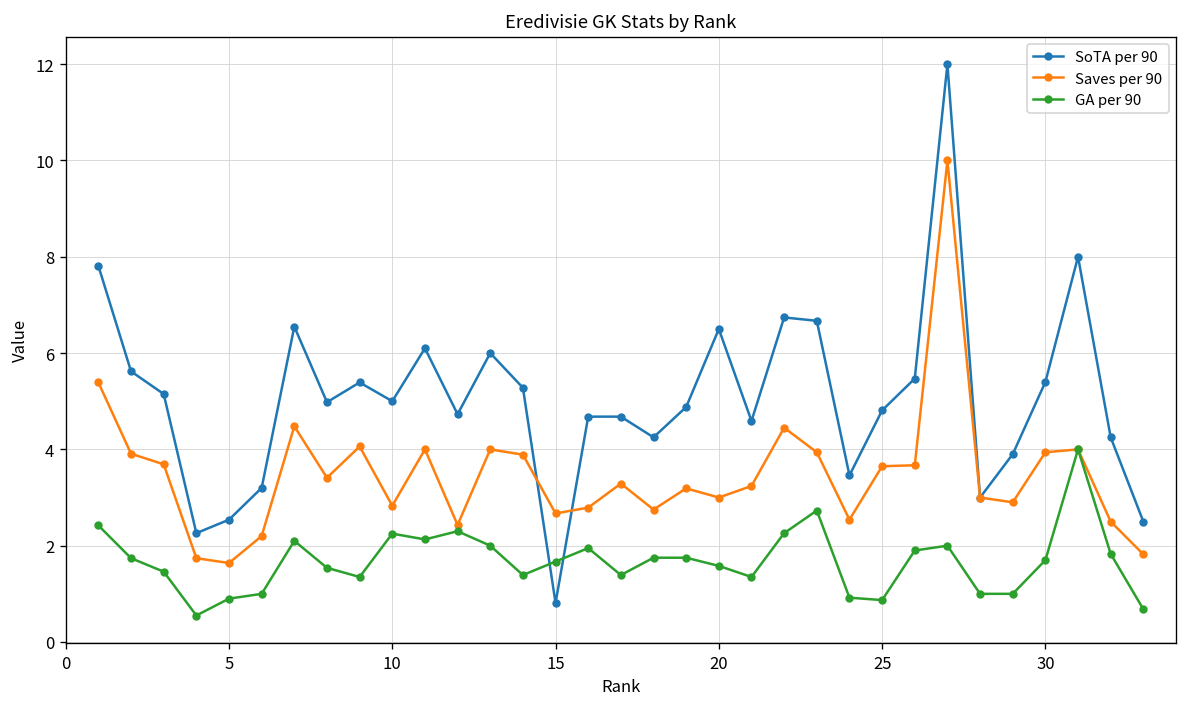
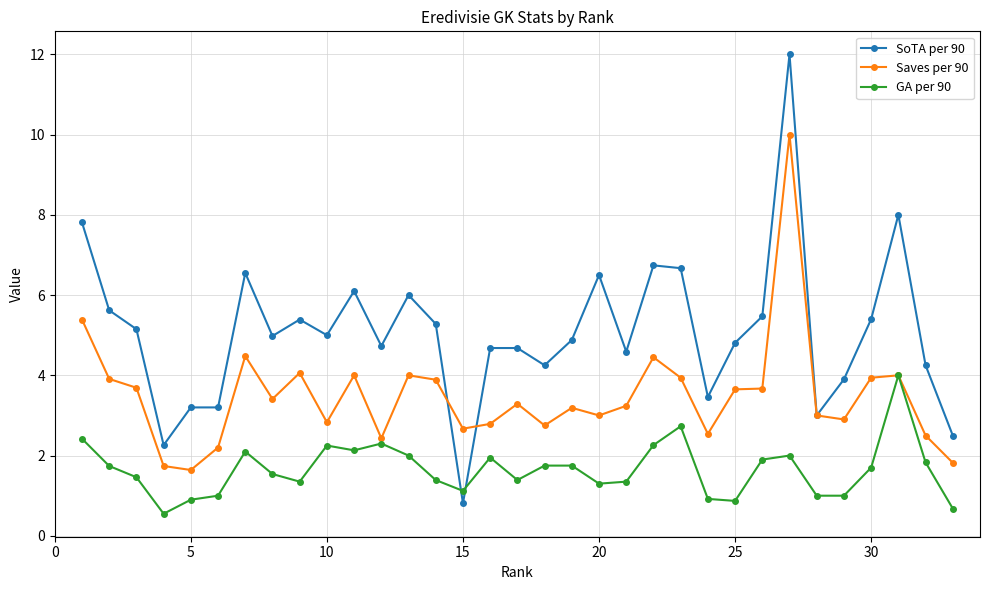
SoTA per 90, 5: 2.5 -> 3.2
GA per 90, 15: 1.7 -> 1.1
GA per 90, 20: 1.6 -> 1.3
